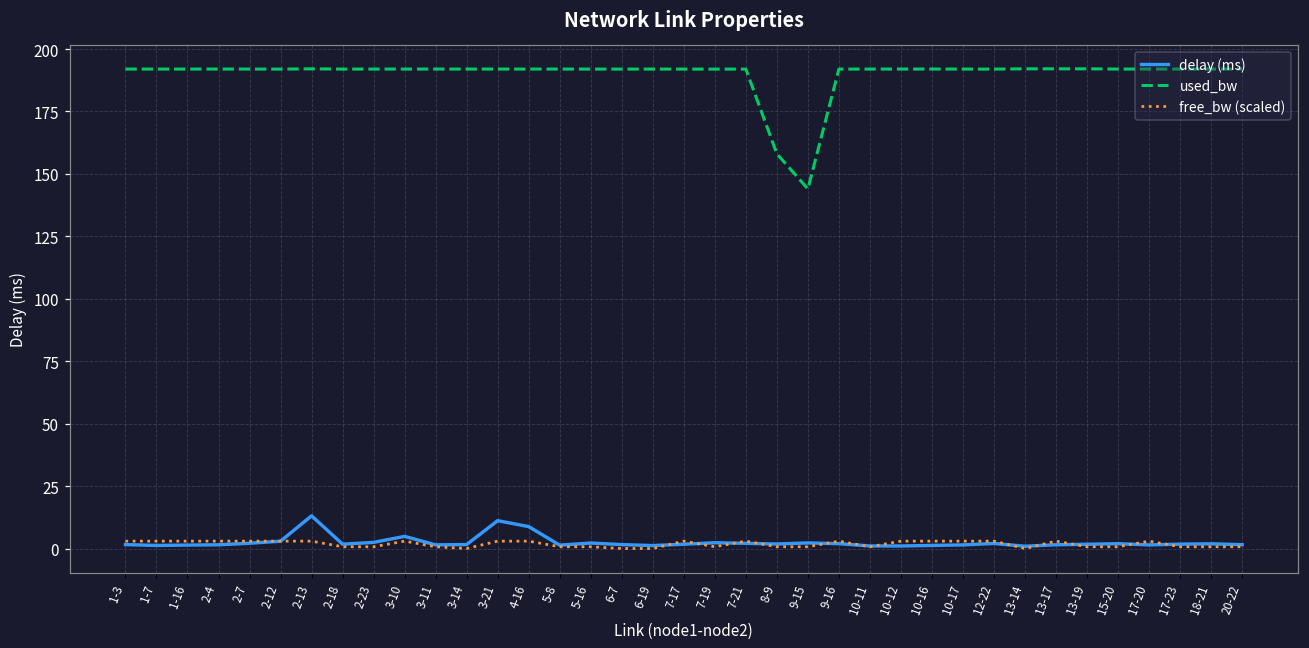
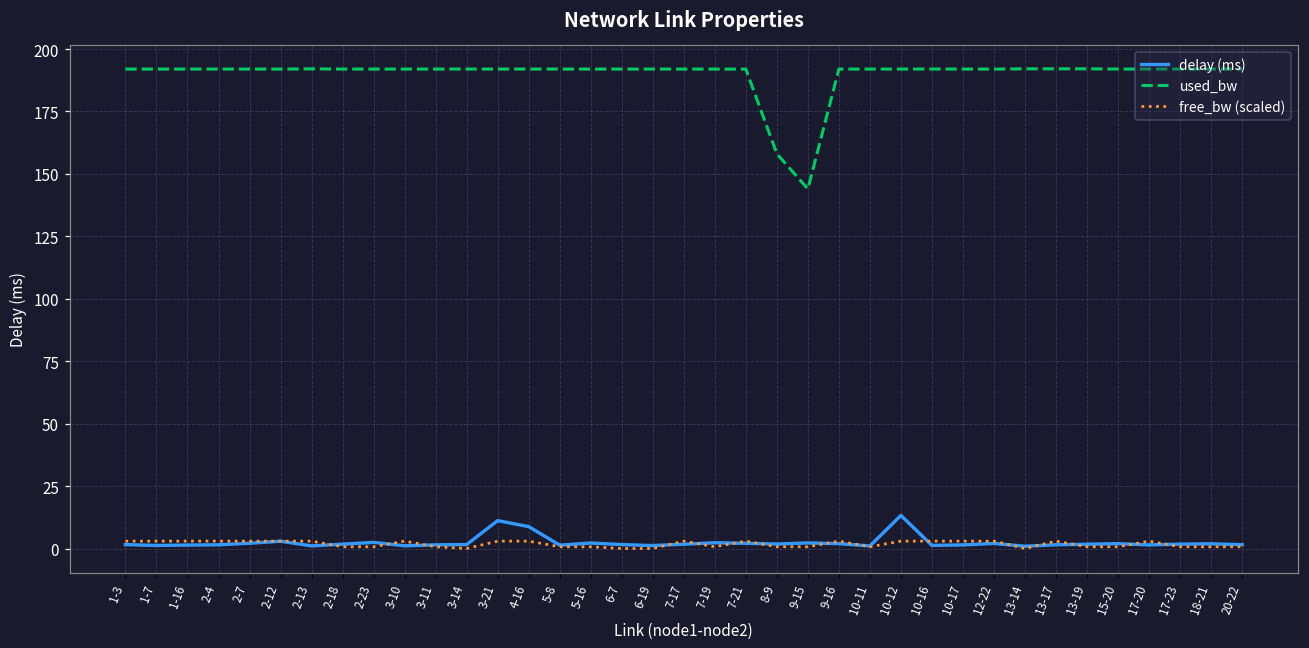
delay (ms), 2-13: 13 -> 1
delay (ms), 3-10: 5 -> 1
delay (ms), 10-12: 1 -> 13
